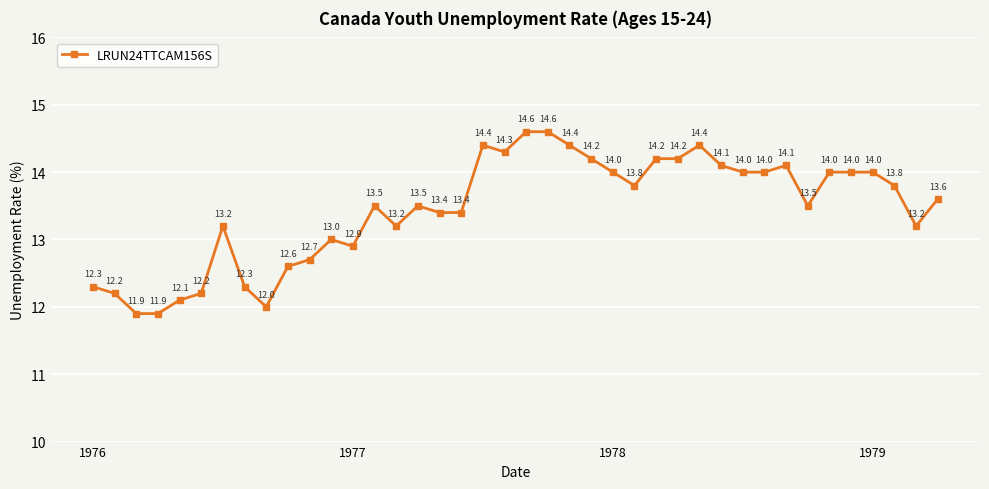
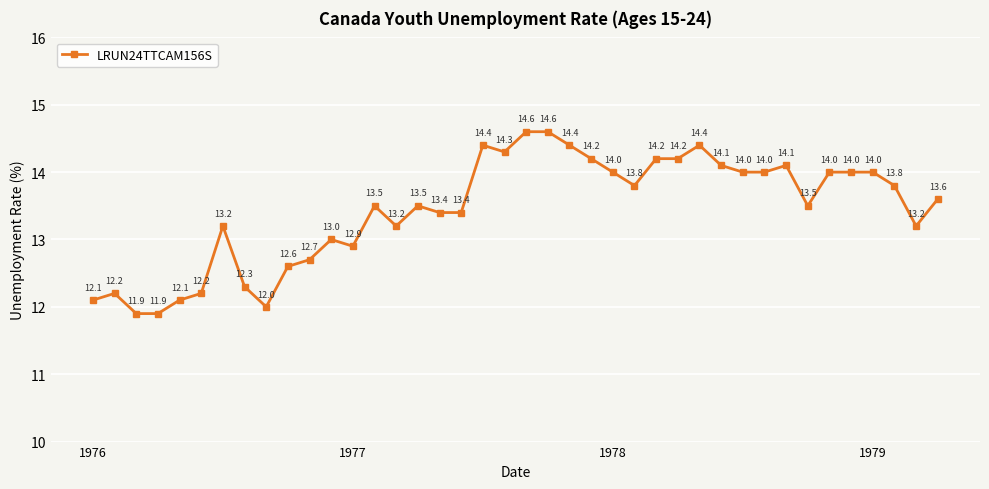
1976: 12.3 -> 12.1
